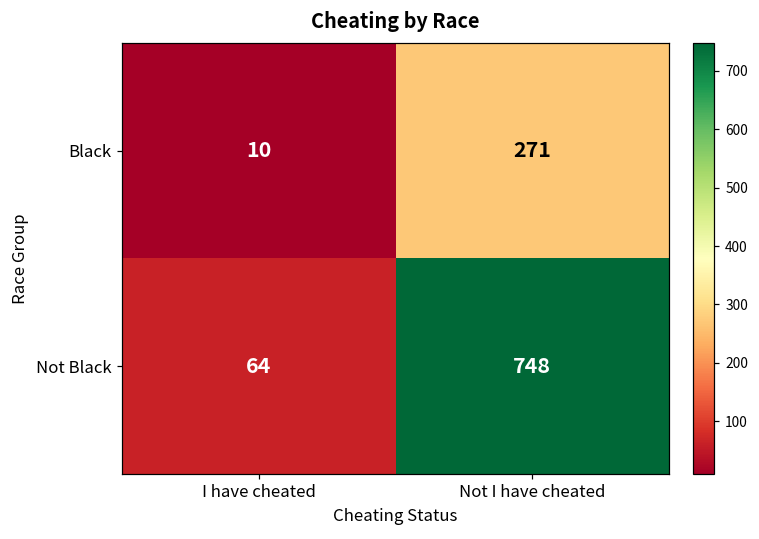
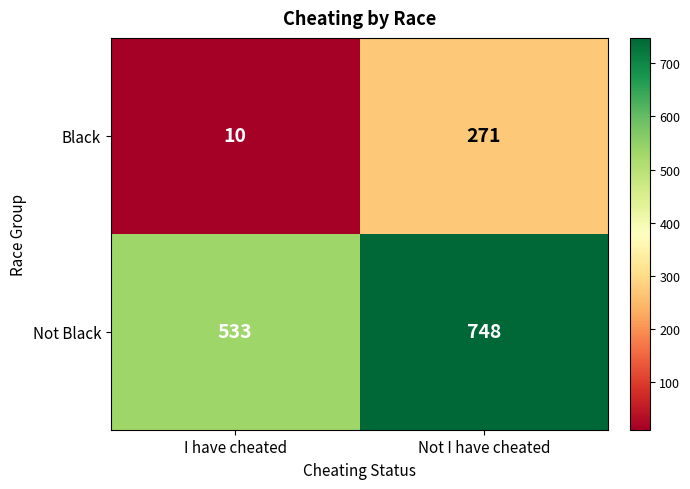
Not Black, I have cheated: 64 -> 533
